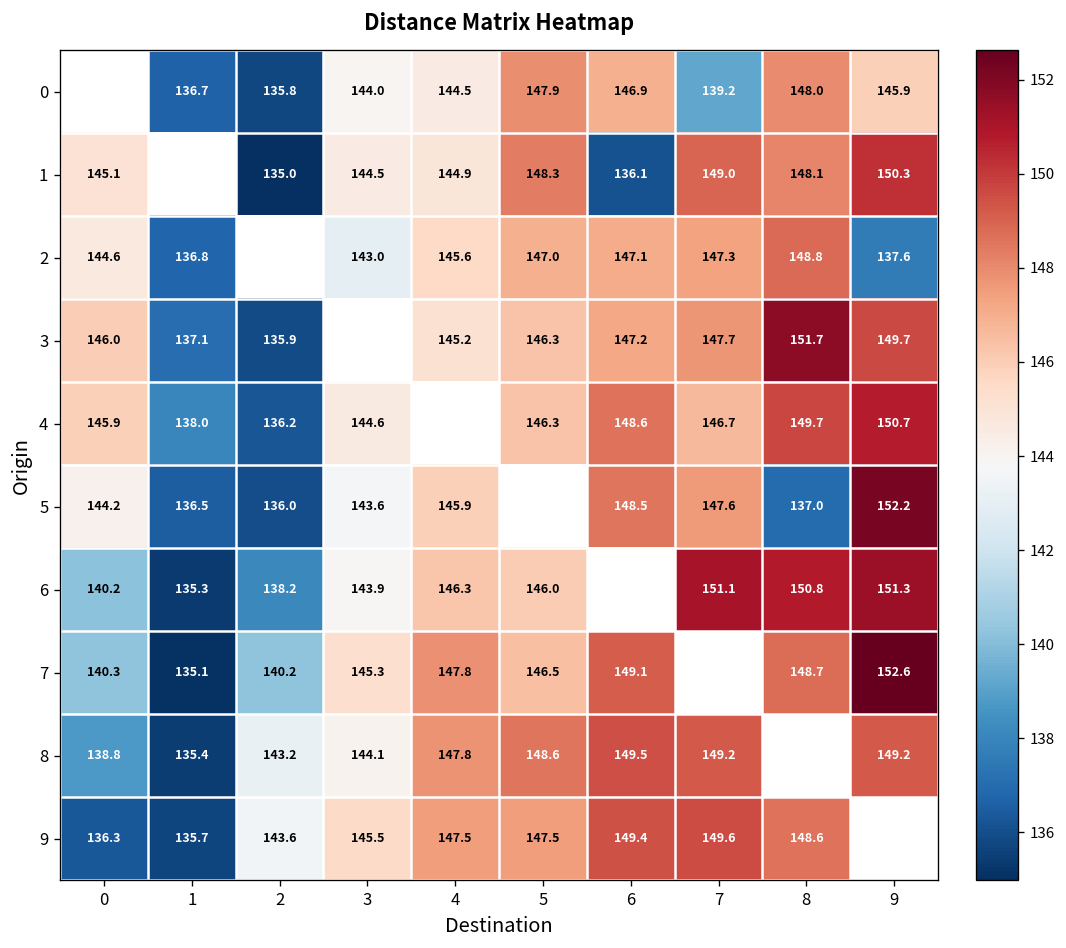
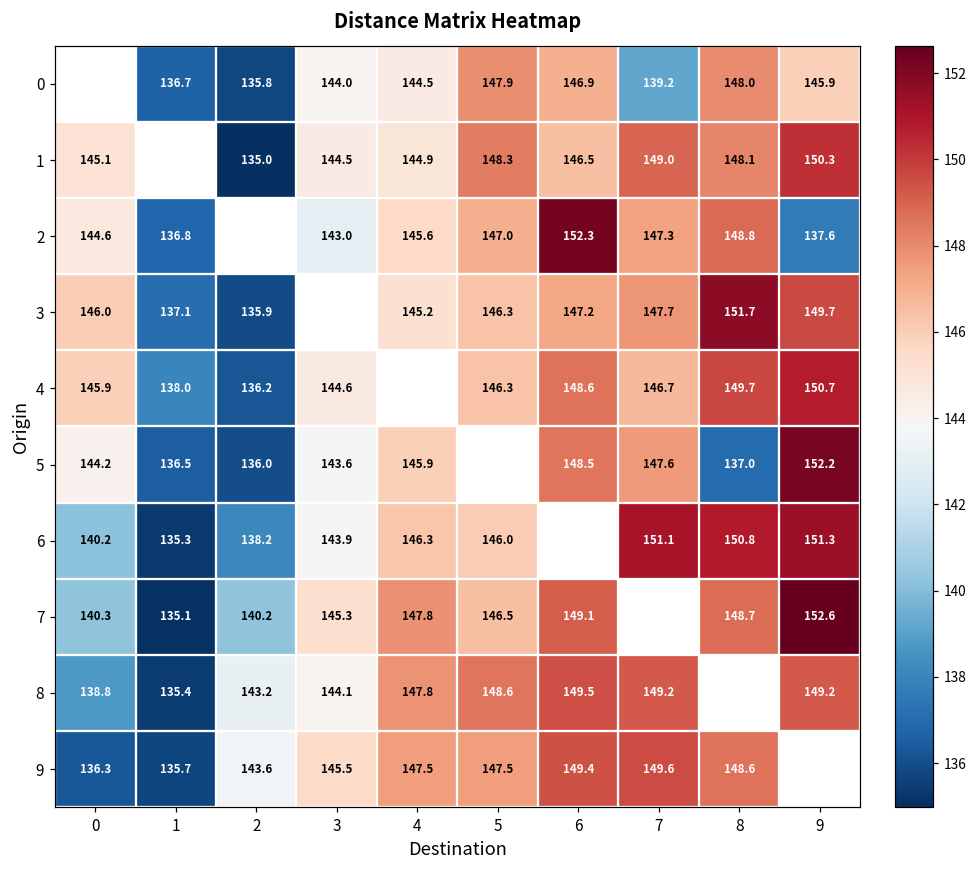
1, 6: 136.1 -> 146.5
2, 6: 147.1 -> 152.3
